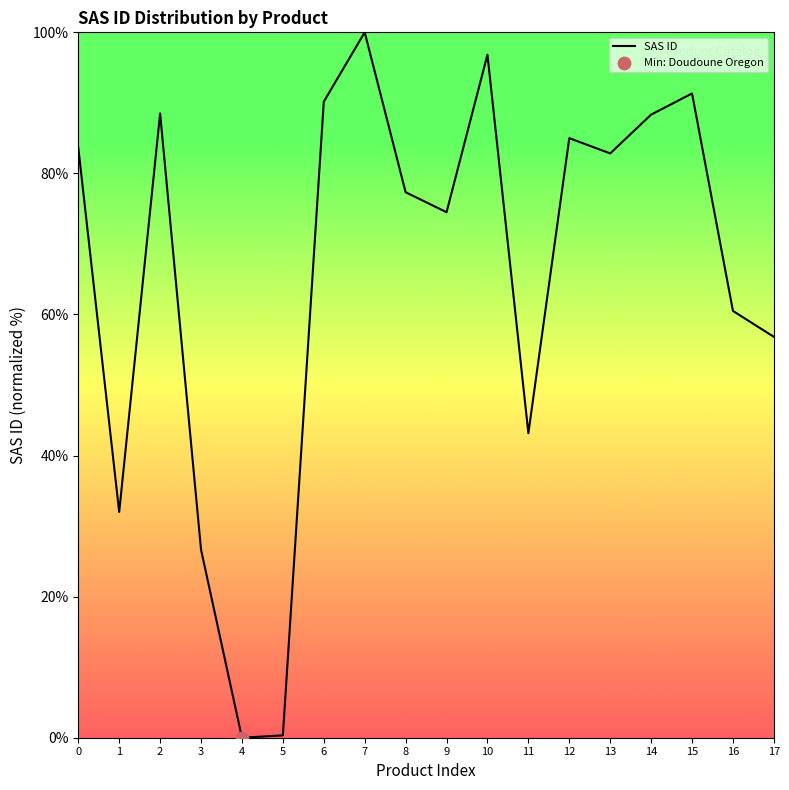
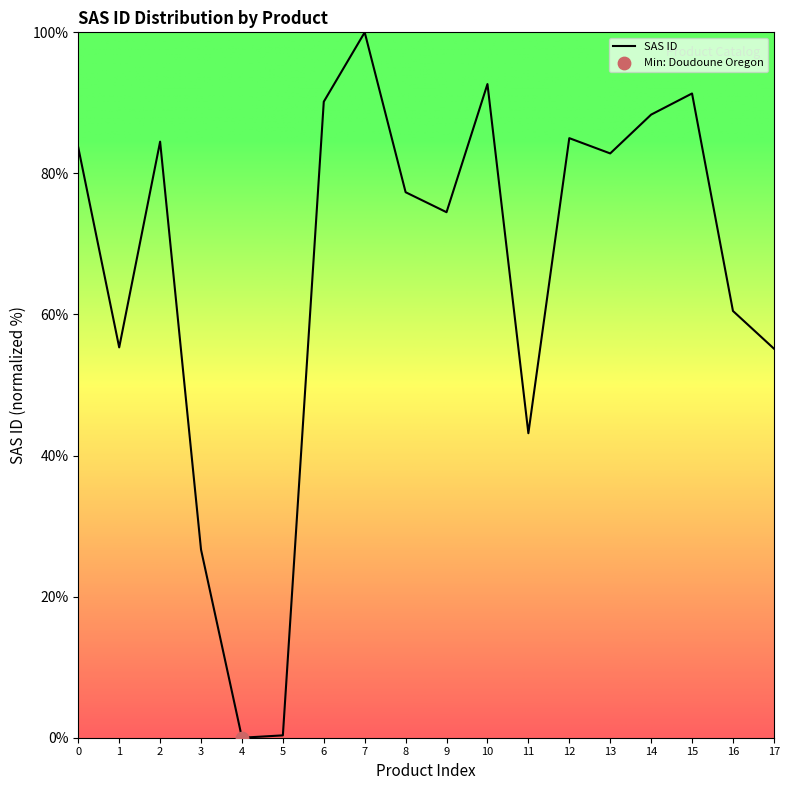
SAS ID, 1: 32% -> 55%
SAS ID, 2: 89% -> 85%
SAS ID, 10: 97% -> 93%
SAS ID, 17: 57% -> 55%
